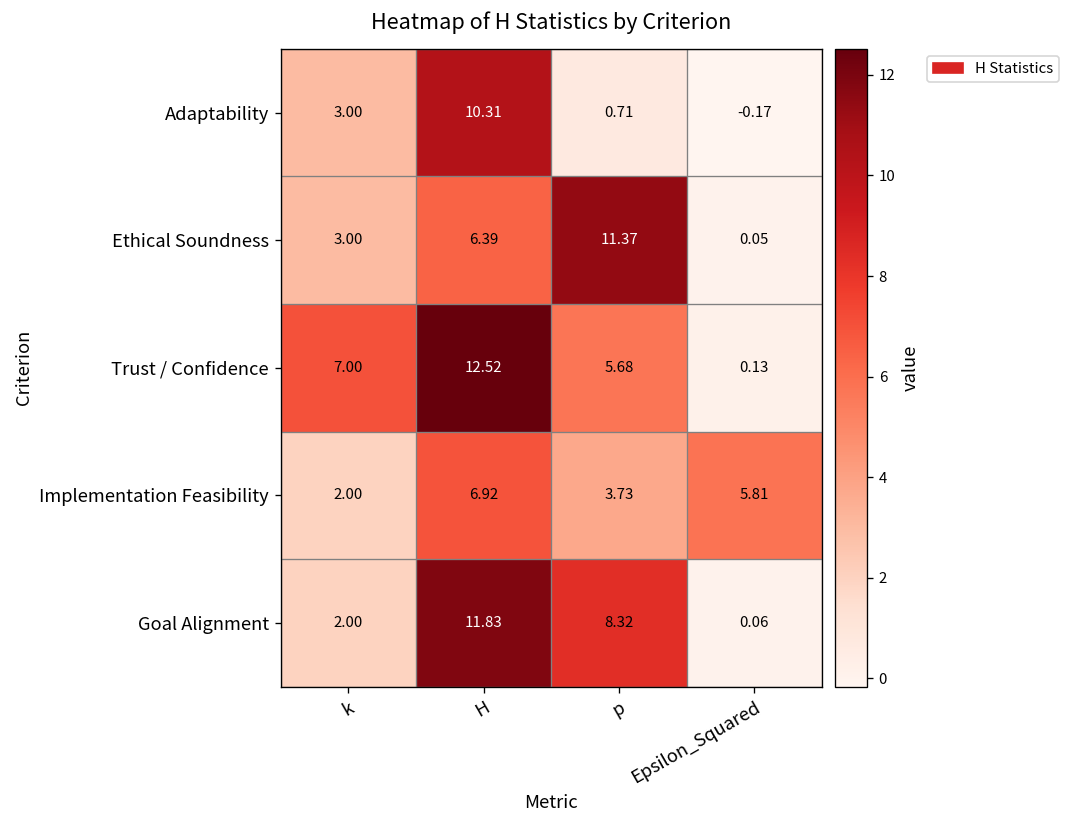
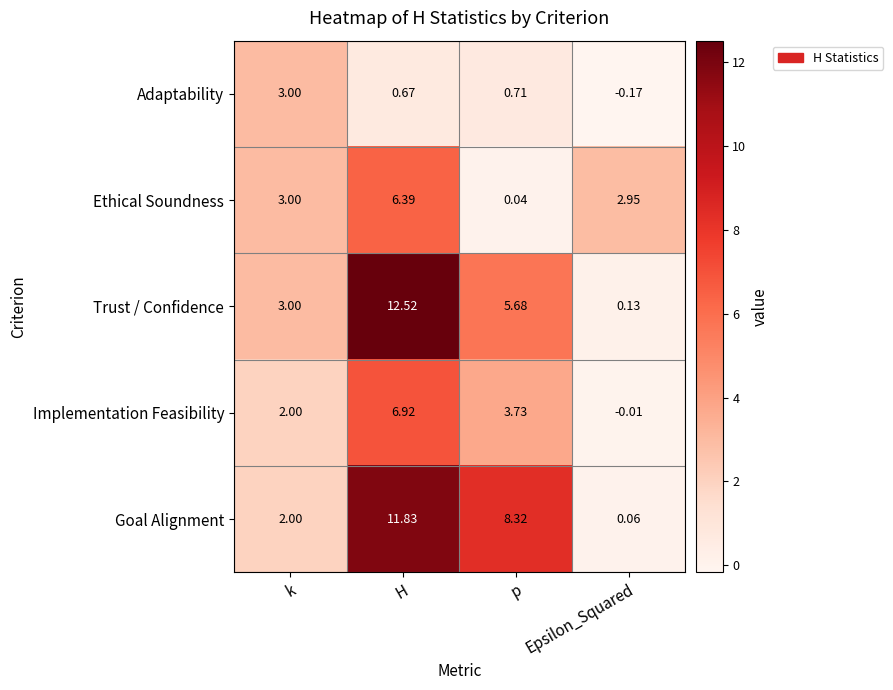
Adaptability, H: 10.31 -> 0.67
Ethical Soundness, p: 11.37 -> 0.04
Ethical Soundness, Epsilon_Squared: 0.05 -> 2.95
Trust / Confidence, k: 7.00 -> 3.00
Implementation Feasibility, Epsilon_Squared: 5.81 -> -0.01
